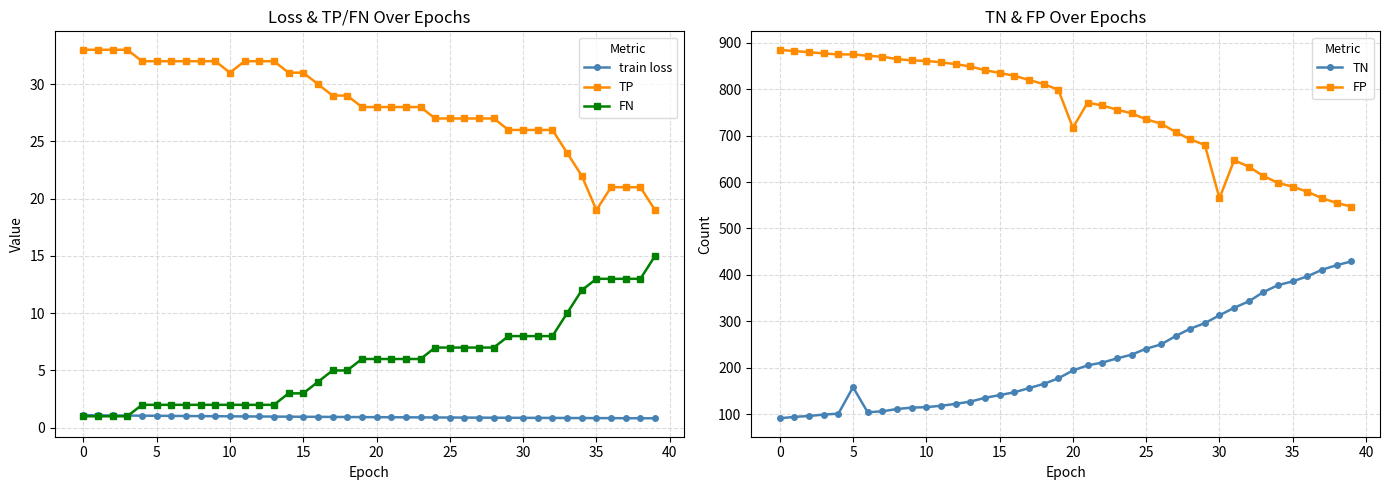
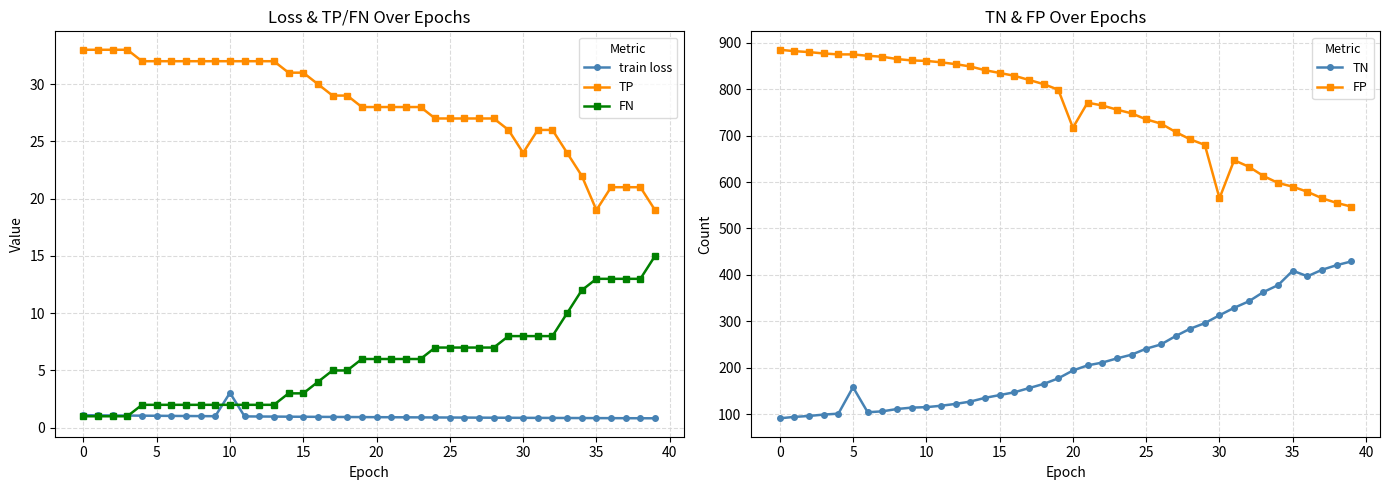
Loss & TP/FN Over Epochs, train loss, 10: 1.0 -> 3.0
Loss & TP/FN Over Epochs, TP, 10: 31 -> 32
Loss & TP/FN Over Epochs, TP, 30: 26 -> 24
TN & FP Over Epochs, TN, 35: 390 -> 410
